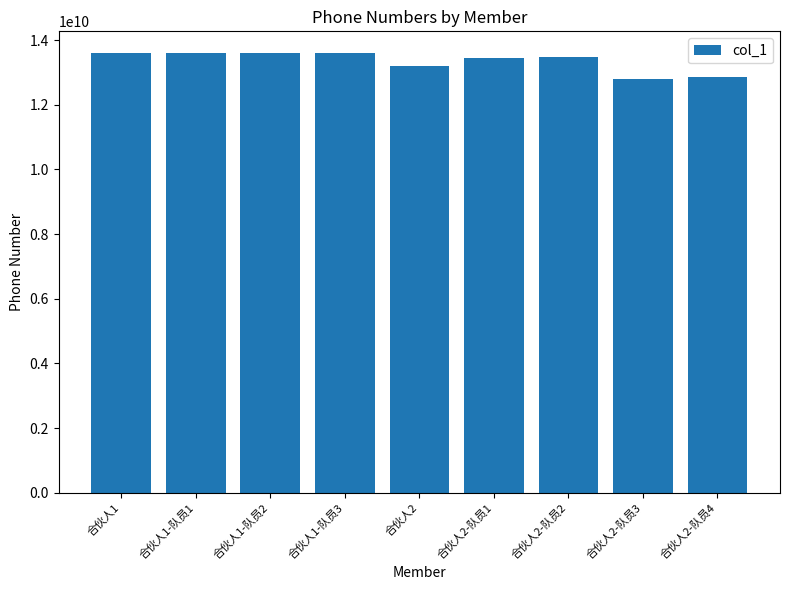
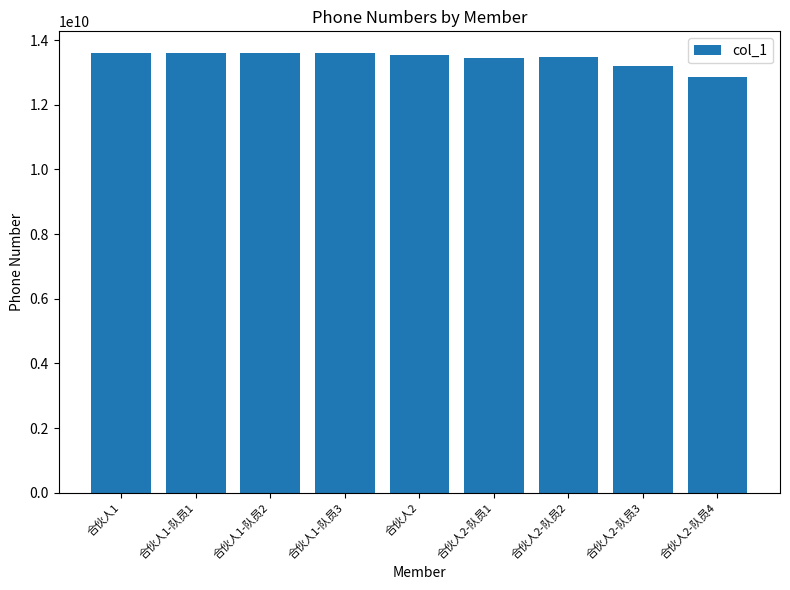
合伙人2: 13200000000 -> 13500000000
合伙人2-队员3: 12800000000 -> 13200000000
